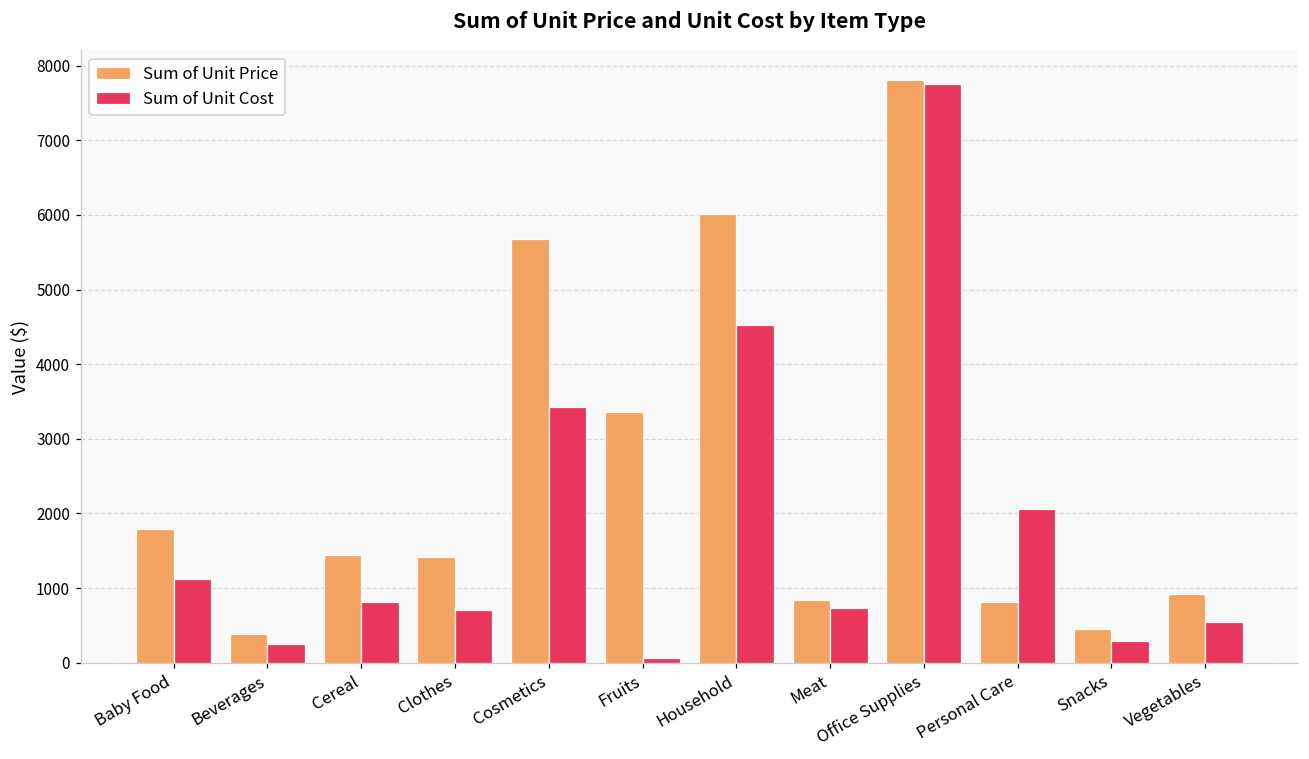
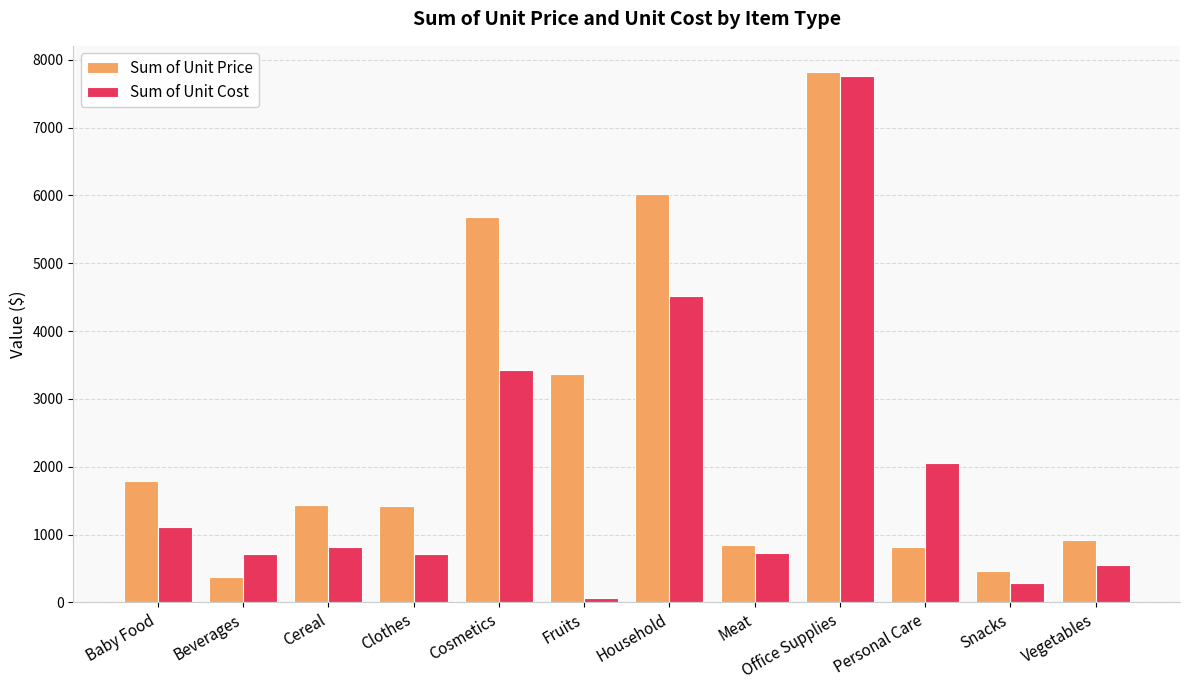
Sum of Unit Cost, Beverages: 300 -> 700
